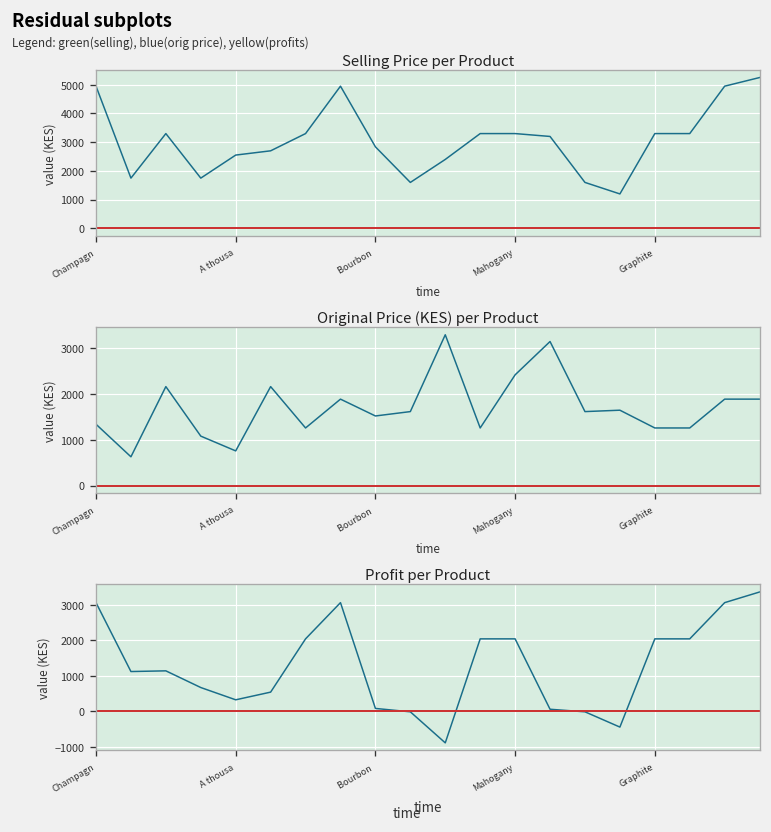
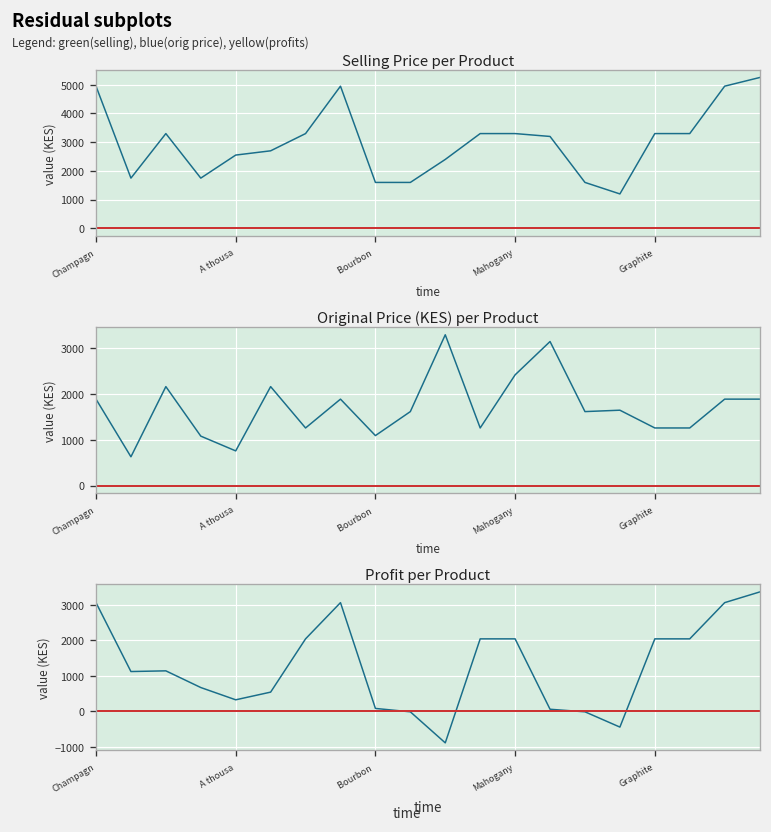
Selling Price per Product, Bourbon: 2800 -> 1600
Original Price (KES) per Product, Champagn: 1300 -> 1900
Original Price (KES) per Product, Bourbon: 1500 -> 1100
